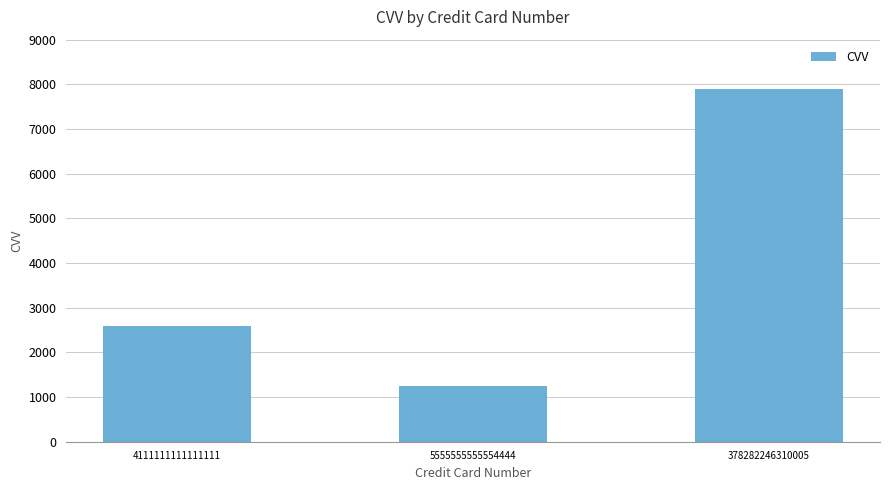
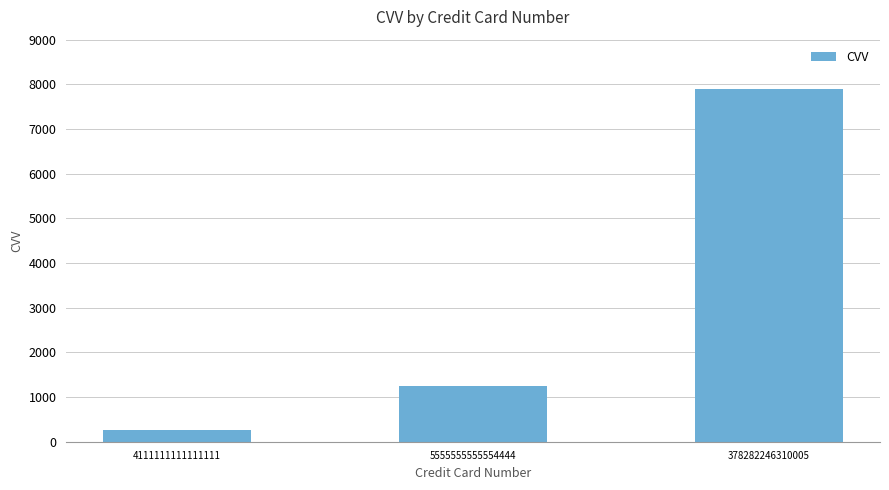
4111111111111111: 2600 -> 300
